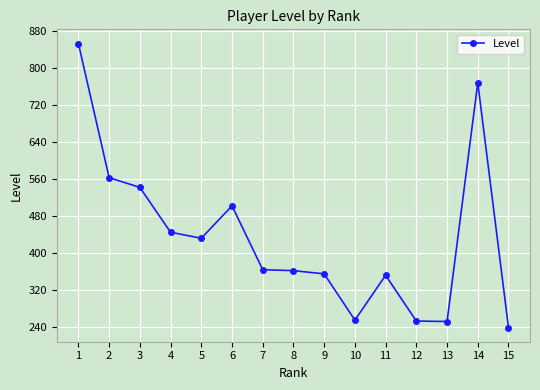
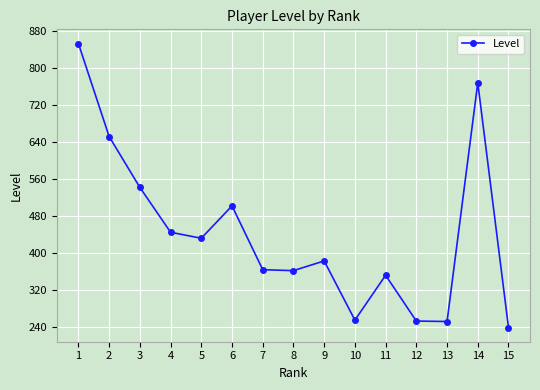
2: 560 -> 650
9: 360 -> 380
